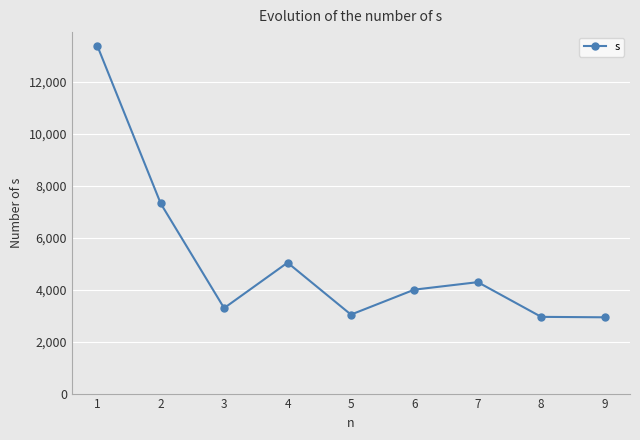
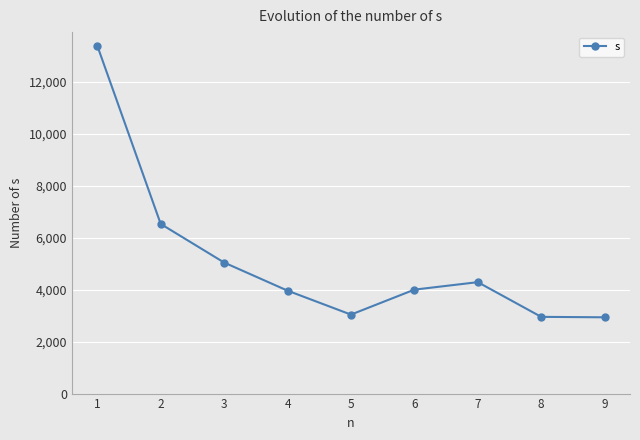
2: 7,300 -> 6,500
3: 3,300 -> 5,000
4: 5,000 -> 4,000
